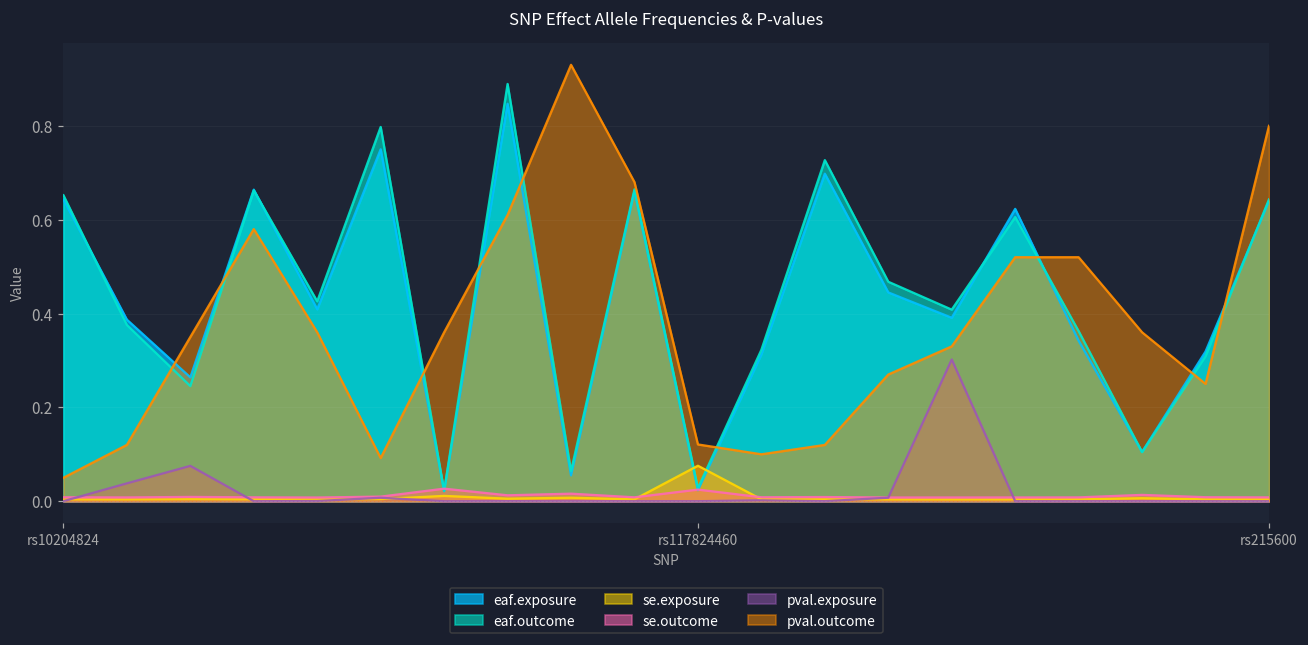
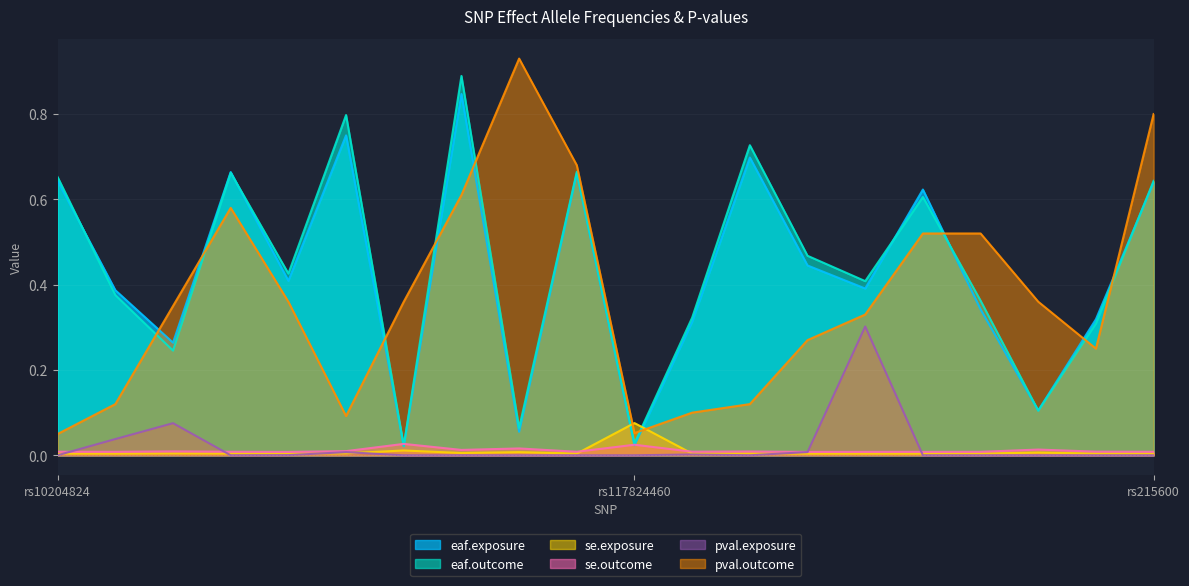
pval.outcome, rs117824460: 0.12 -> 0.05
